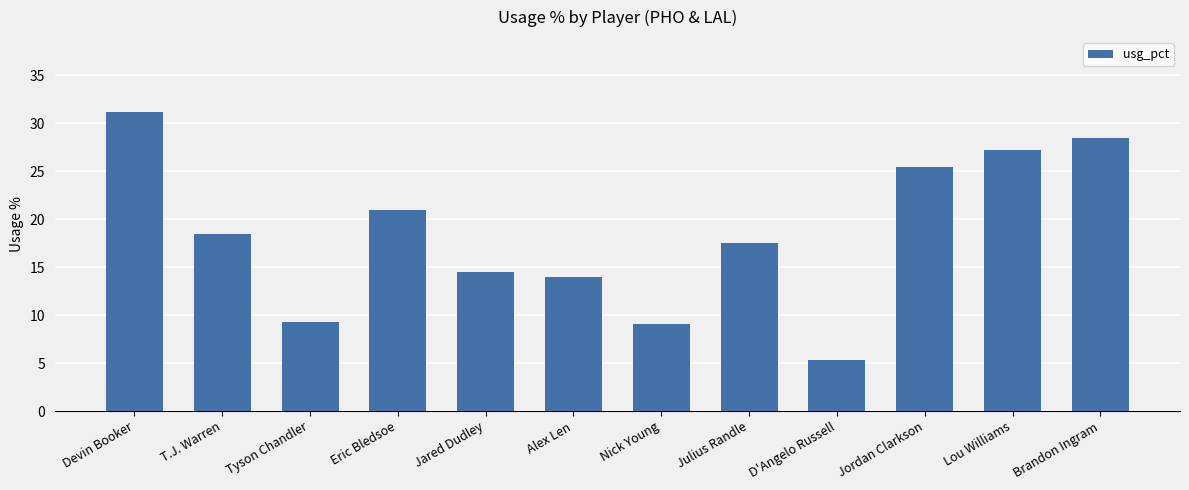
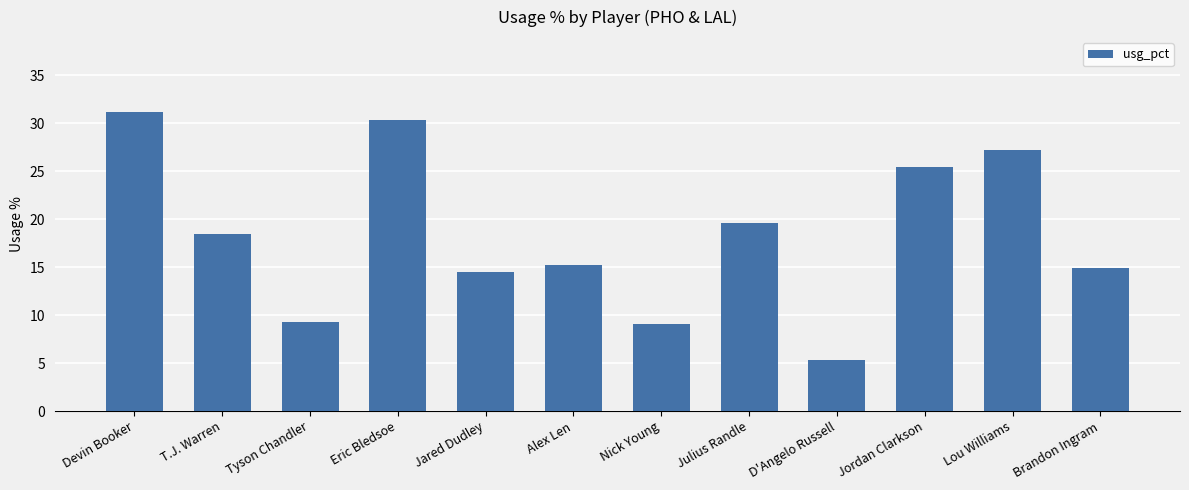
Eric Bledsoe: 21 -> 30
Alex Len: 14 -> 15
Julius Randle: 18 -> 20
Brandon Ingram: 29 -> 15
